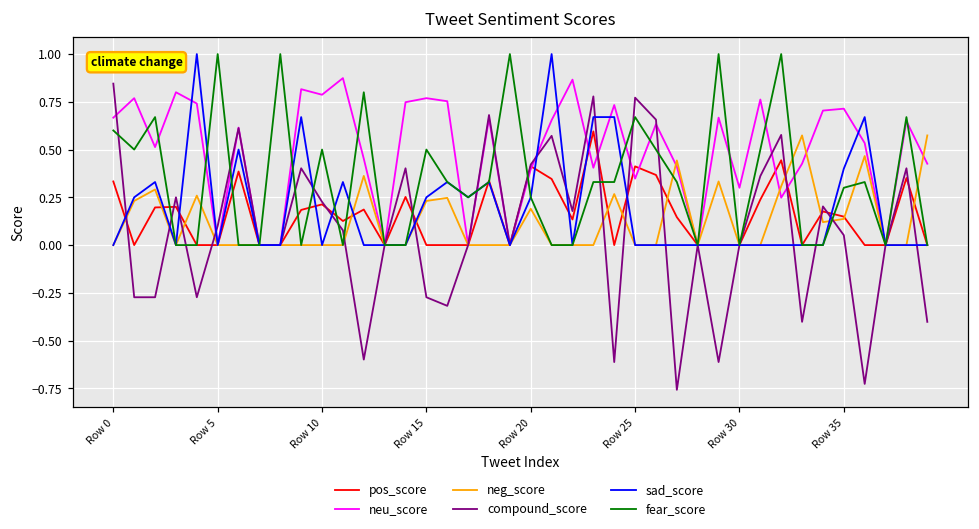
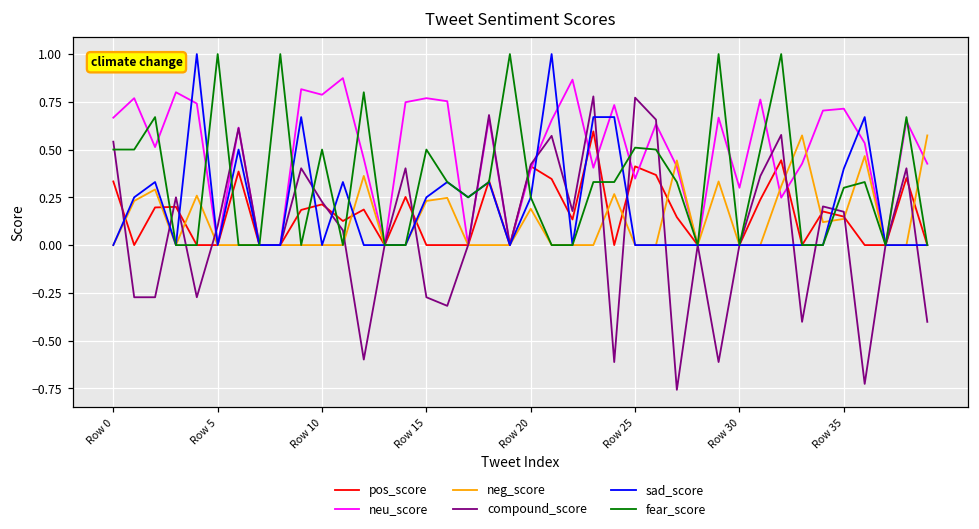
compound_score, Row 0: 0.85 -> 0.54
fear_score, Row 0: 0.6 -> 0.5
fear_score, Row 25: 0.67 -> 0.51
compound_score, Row 35: 0.05 -> 0.17
